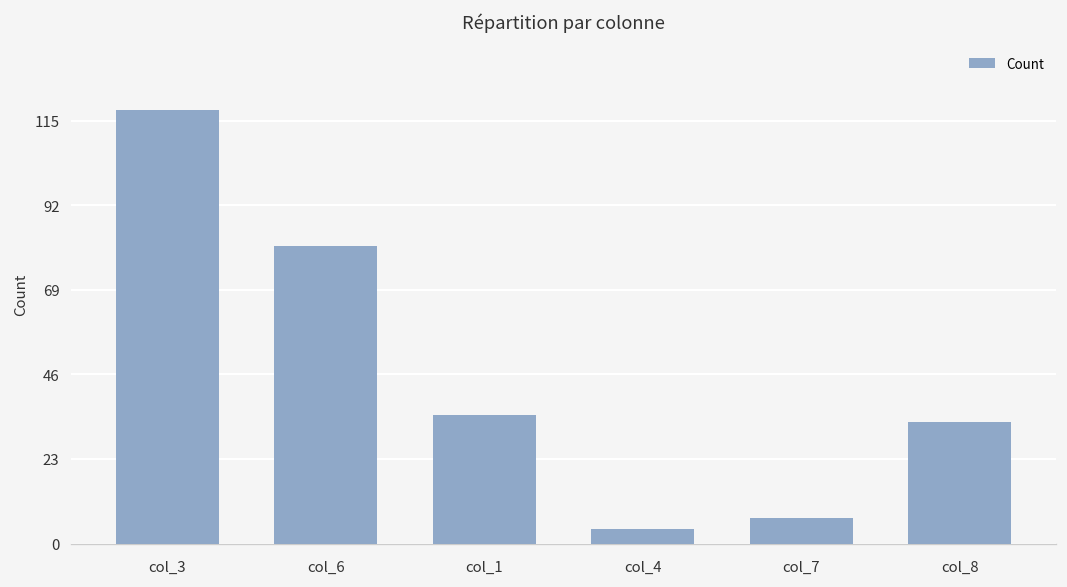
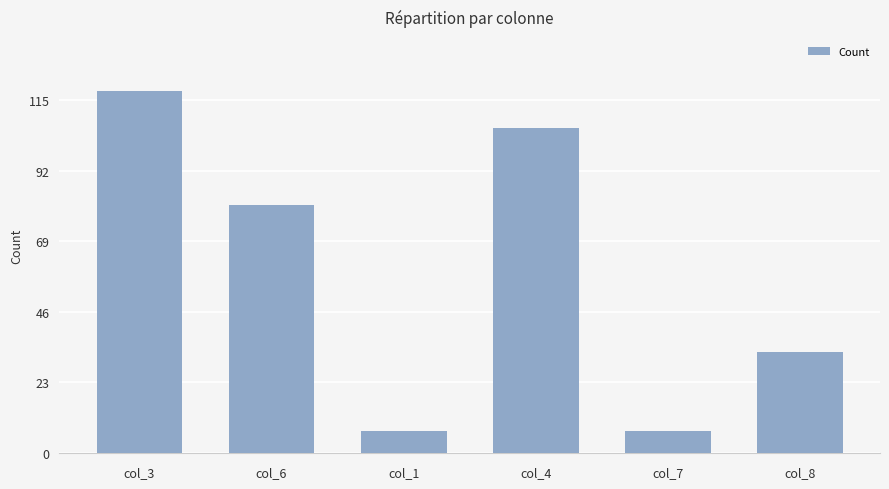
col_1: 35 -> 7
col_4: 4 -> 106
